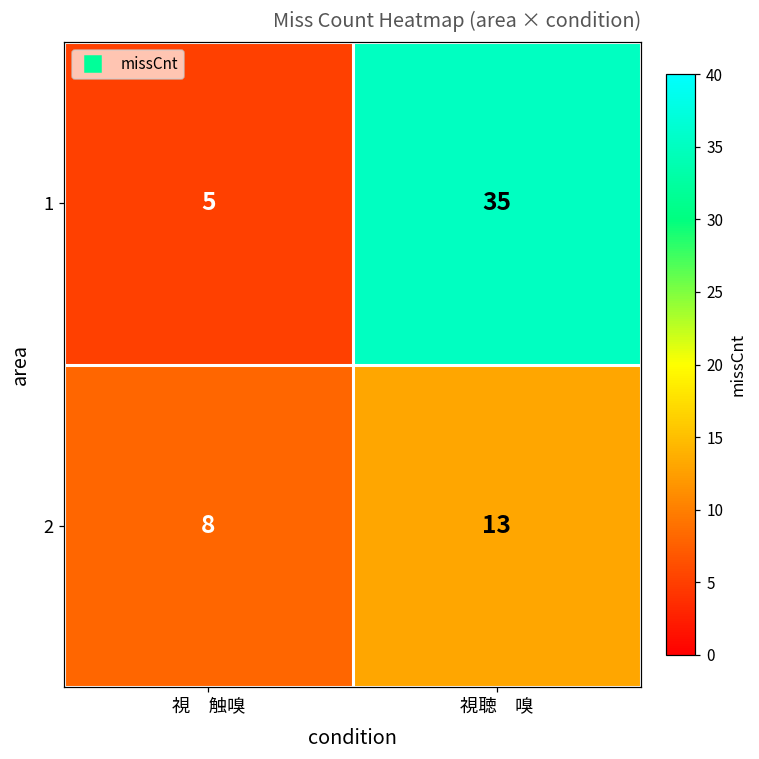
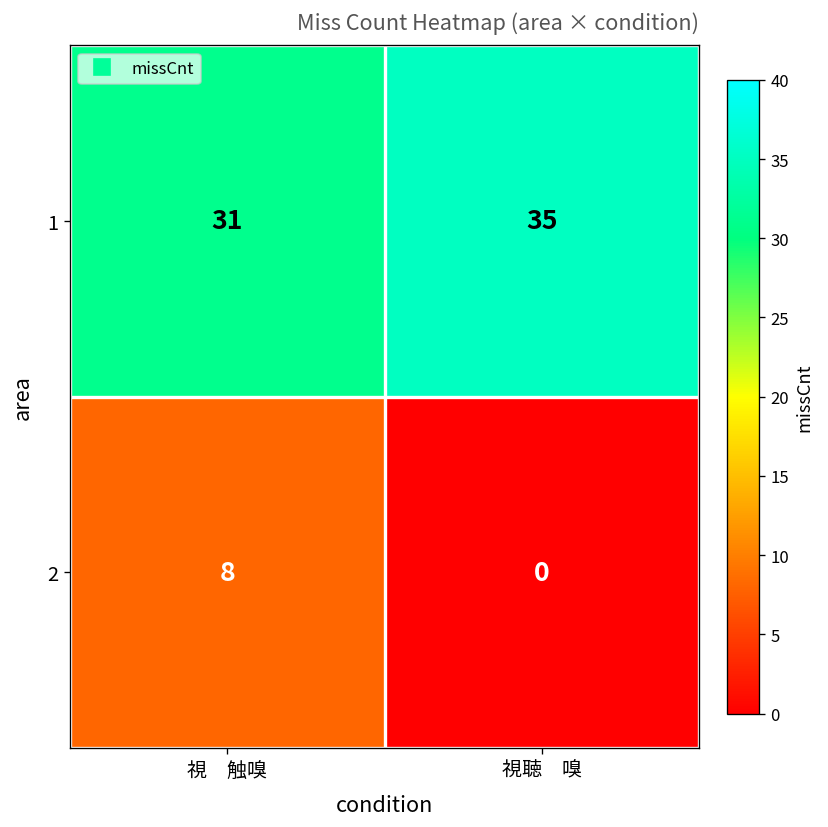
1, 視 触嗅: 5 -> 31
2, 視聴 嗅: 13 -> 0
